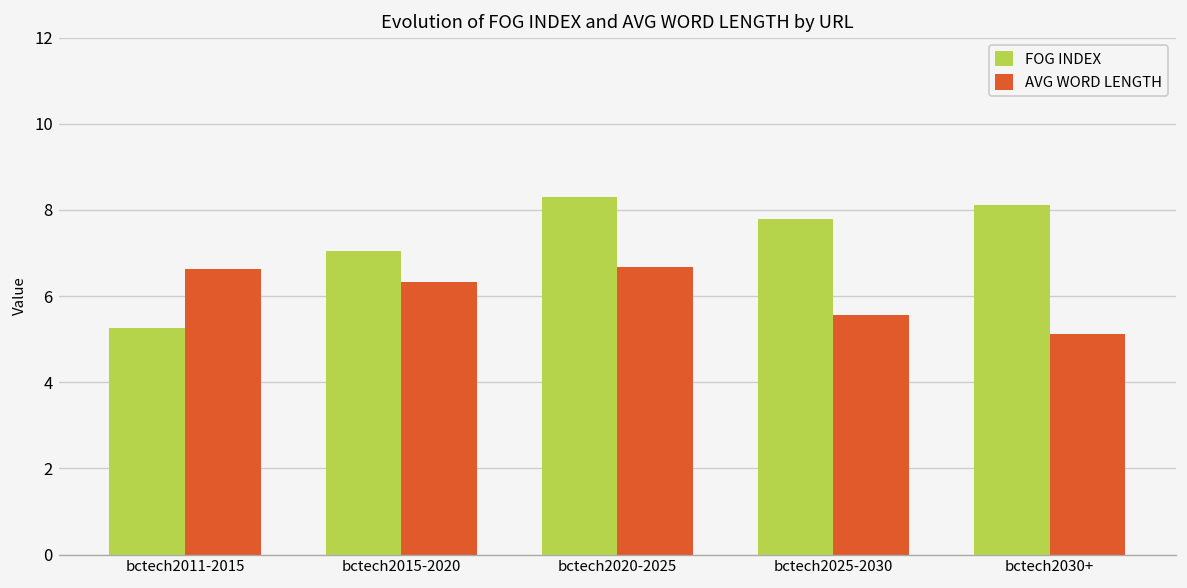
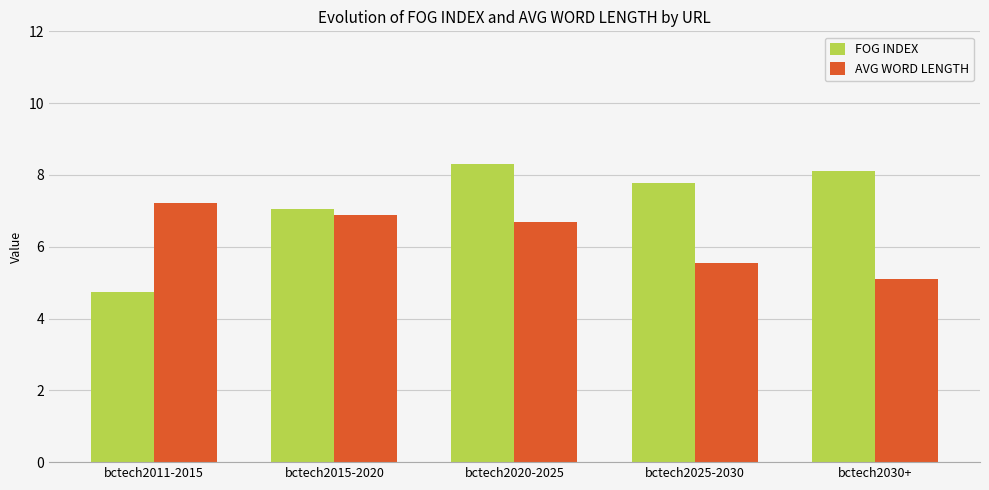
FOG INDEX, bctech2011-2015: 5.3 -> 4.8
AVG WORD LENGTH, bctech2011-2015: 6.6 -> 7.2
AVG WORD LENGTH, bctech2015-2020: 6.3 -> 6.9
